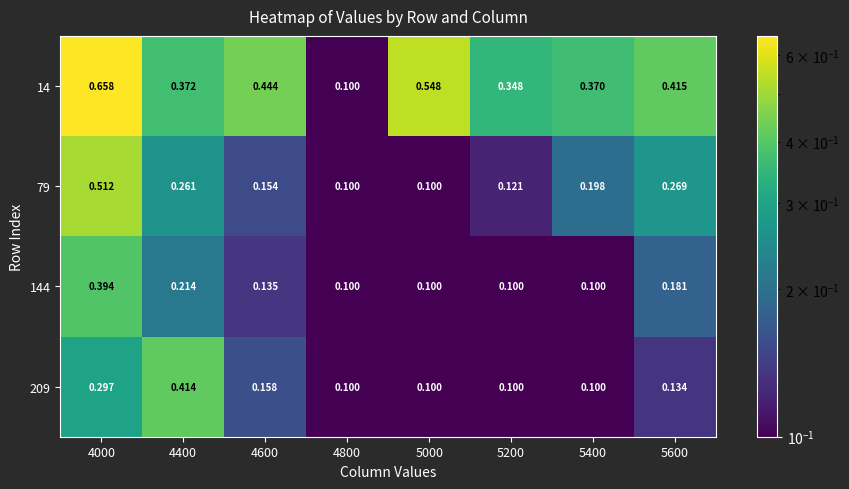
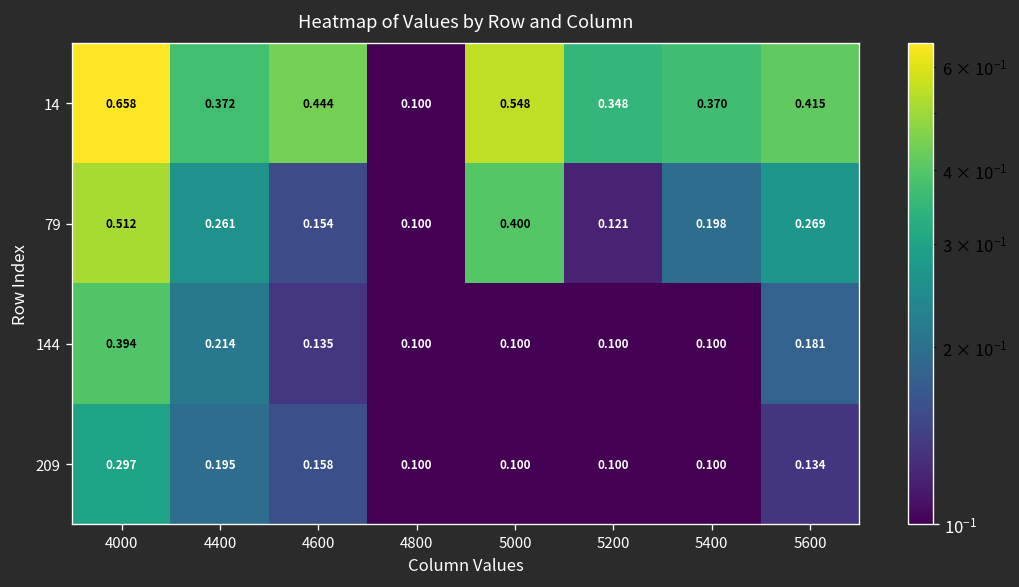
79, 5000: 0.100 -> 0.400
209, 4400: 0.414 -> 0.195
